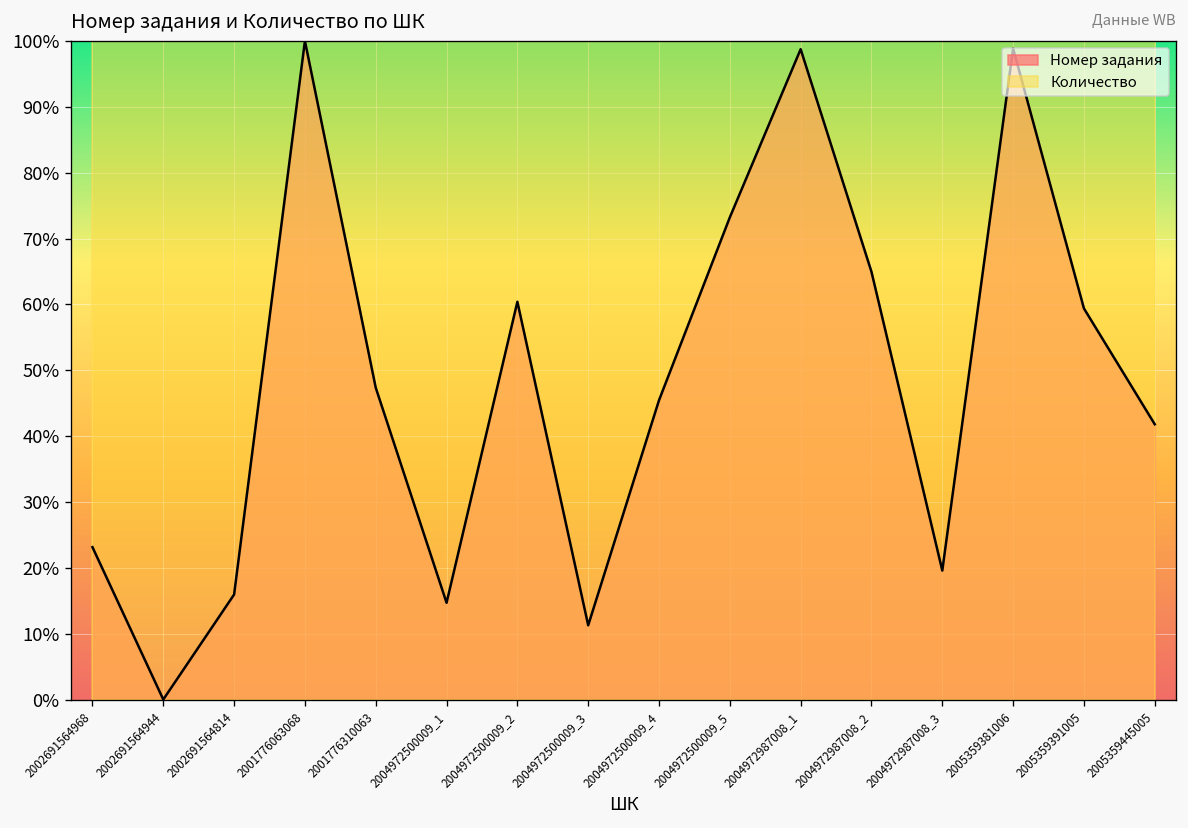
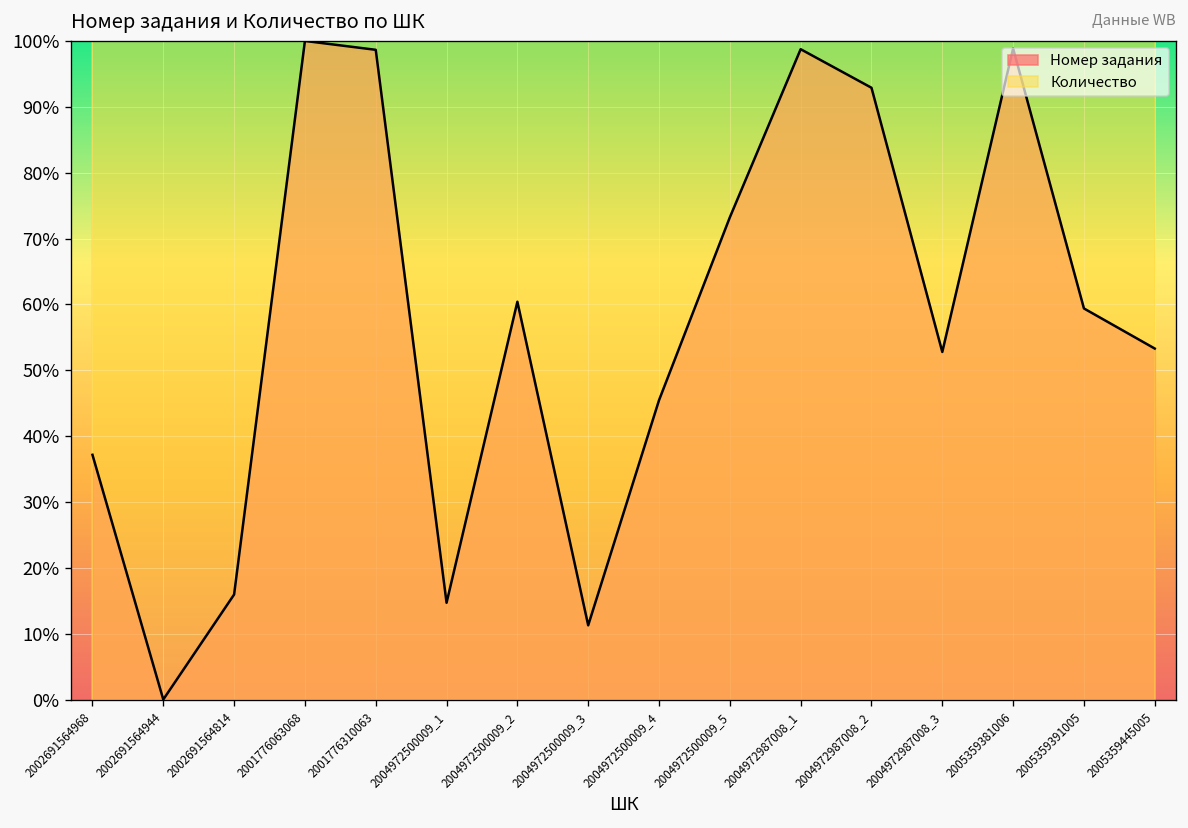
Номер задания, 2002691564968: 23% -> 37%
Номер задания, 2001776310063: 47% -> 99%
Номер задания, 2004972987008_2: 65% -> 93%
Номер задания, 2004972987008_3: 20% -> 53%
Номер задания, 2005359445005: 42% -> 53%
